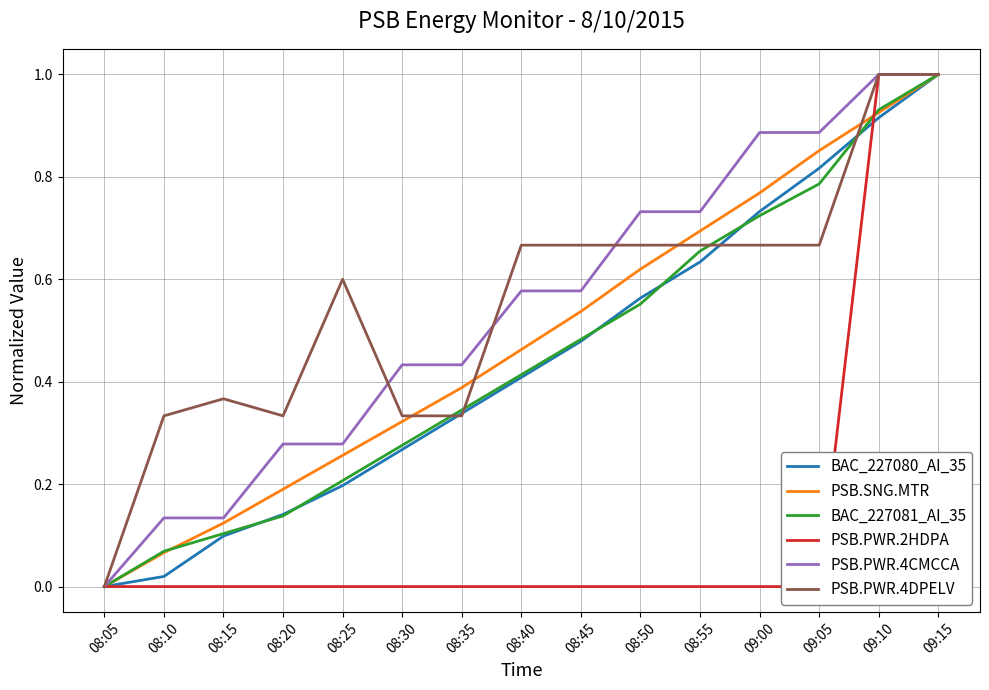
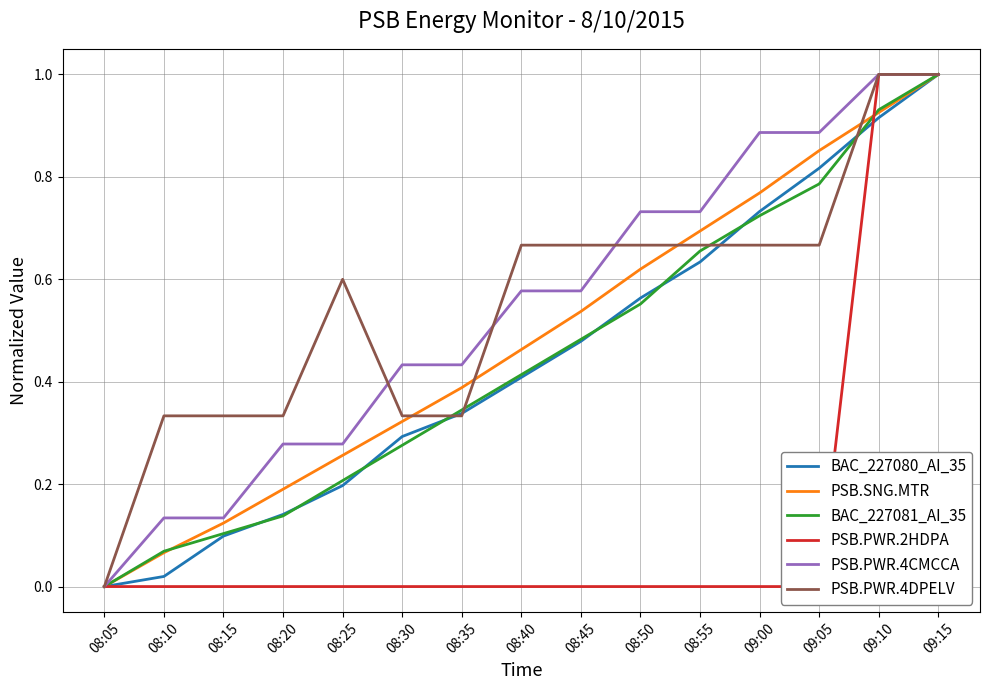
PSB.PWR.4DPELV, 08:15: 0.37 -> 0.33
BAC_227080_AI_35, 08:30: 0.27 -> 0.29
